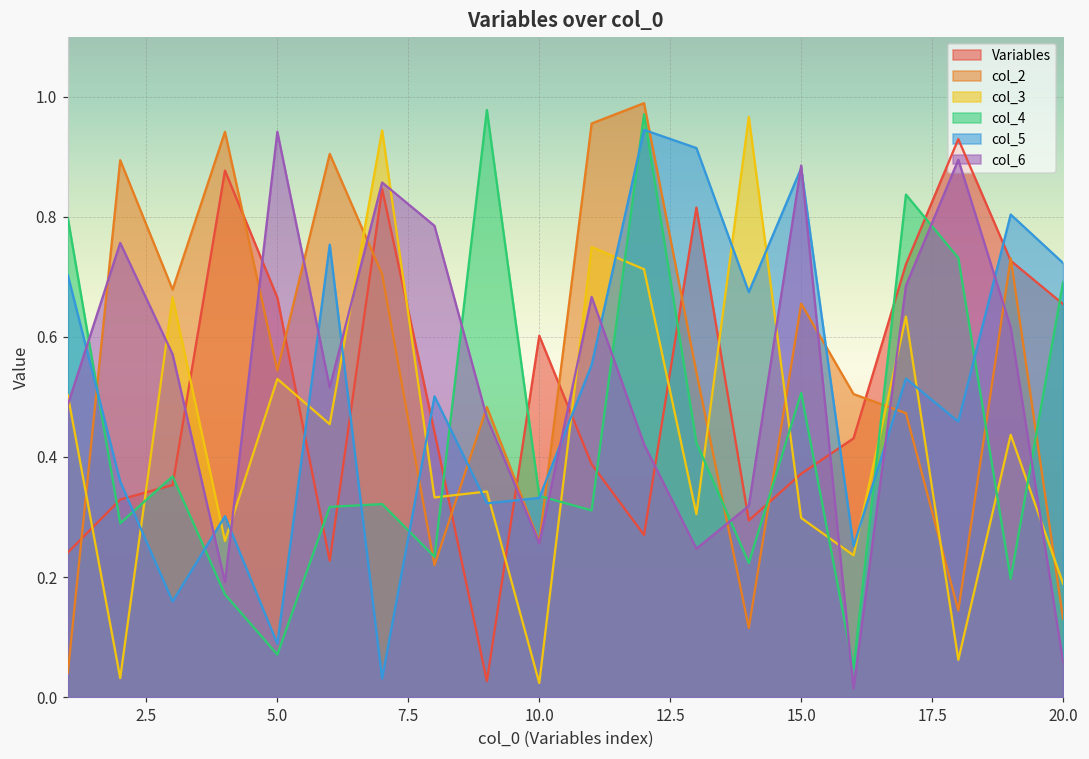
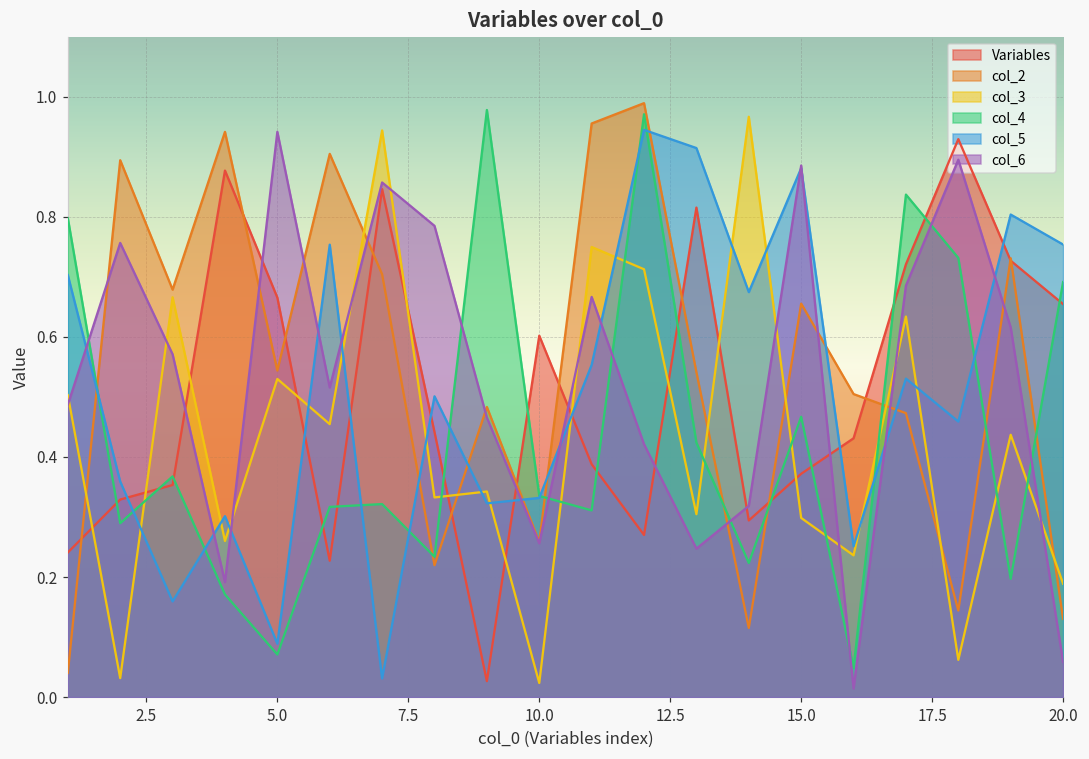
col_4, 15.0: 0.51 -> 0.47
col_5, 20.0: 0.72 -> 0.75
